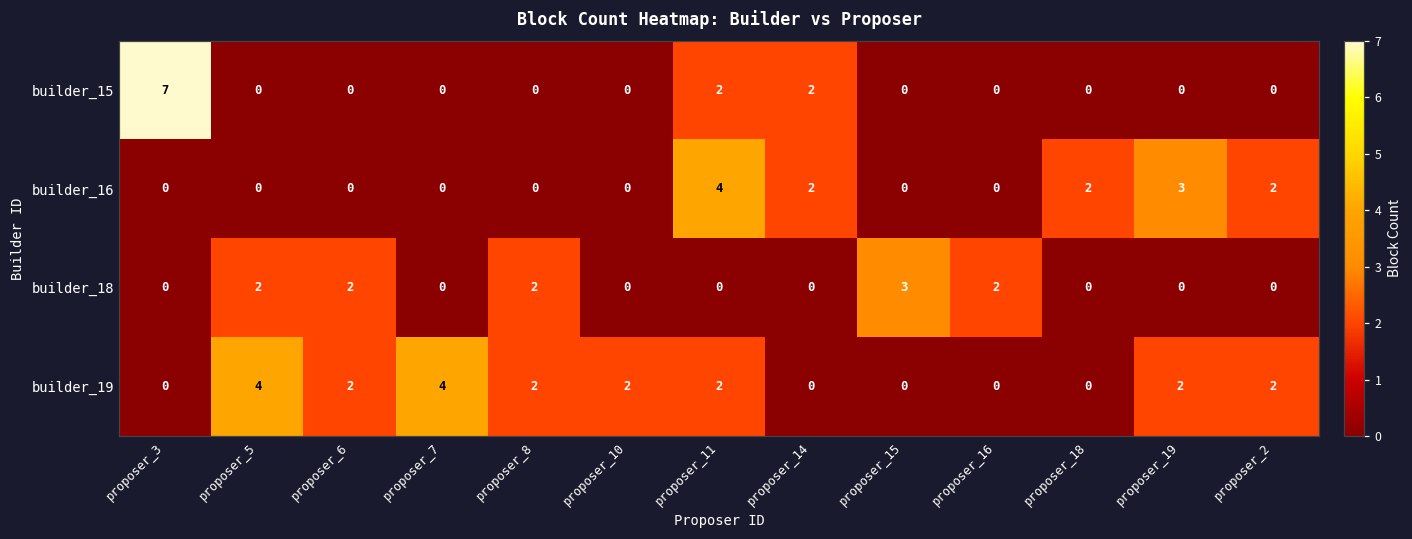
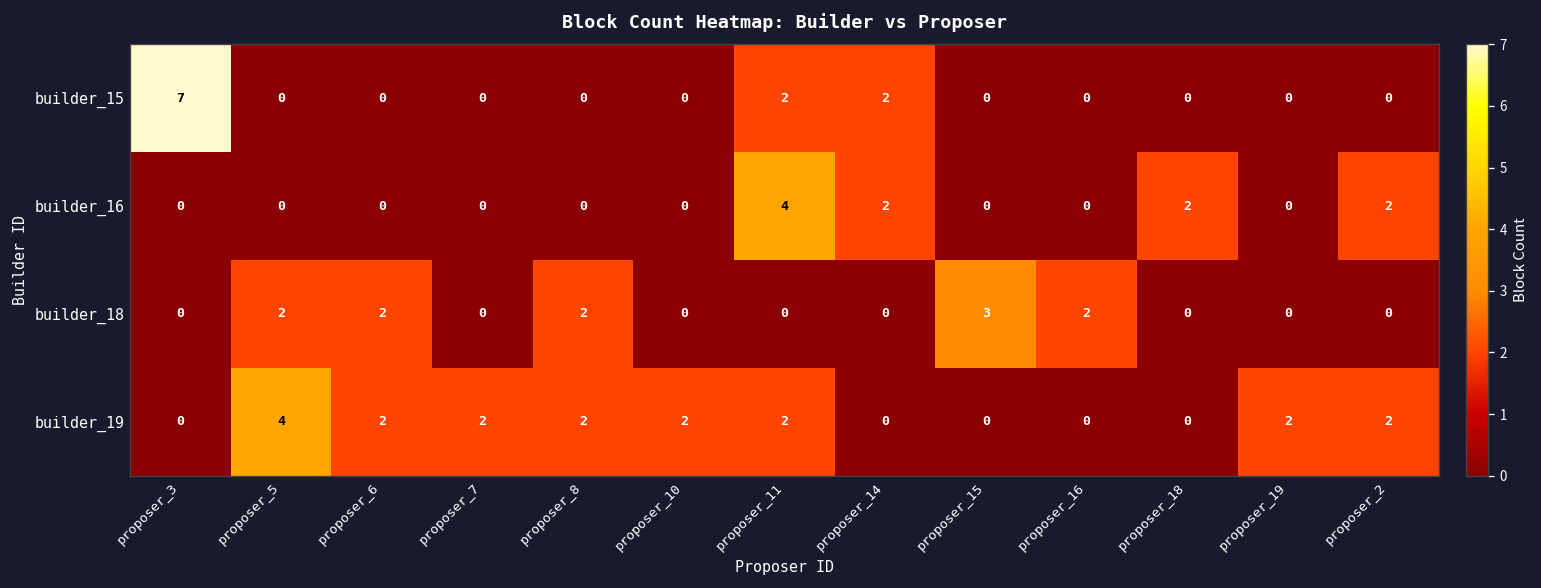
builder_16, proposer_19: 3 -> 0
builder_19, proposer_7: 4 -> 2
